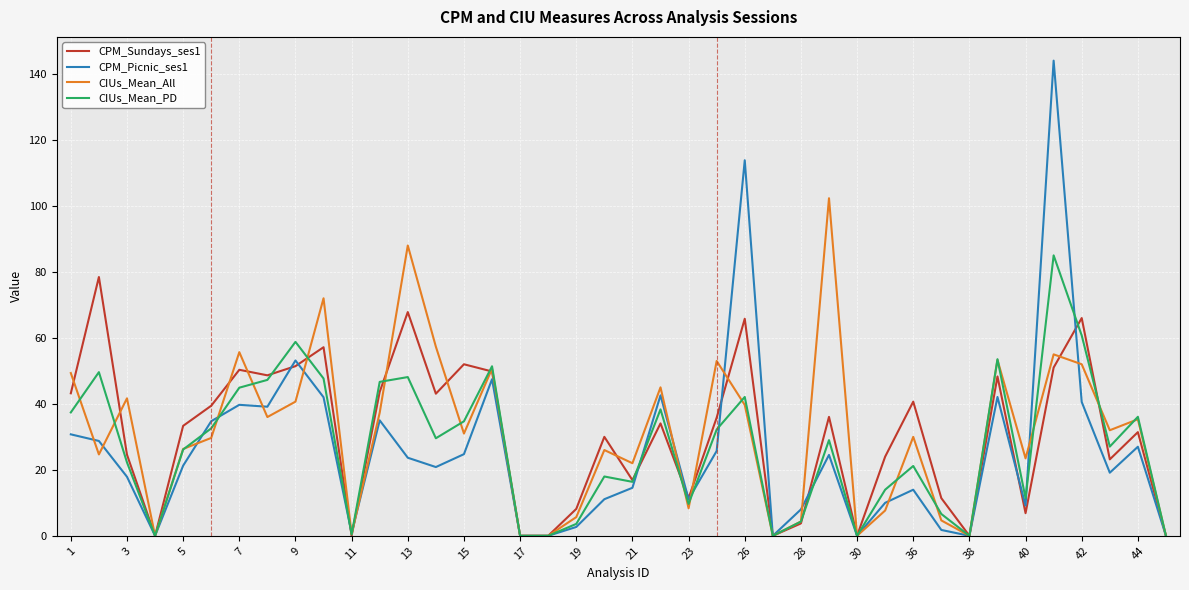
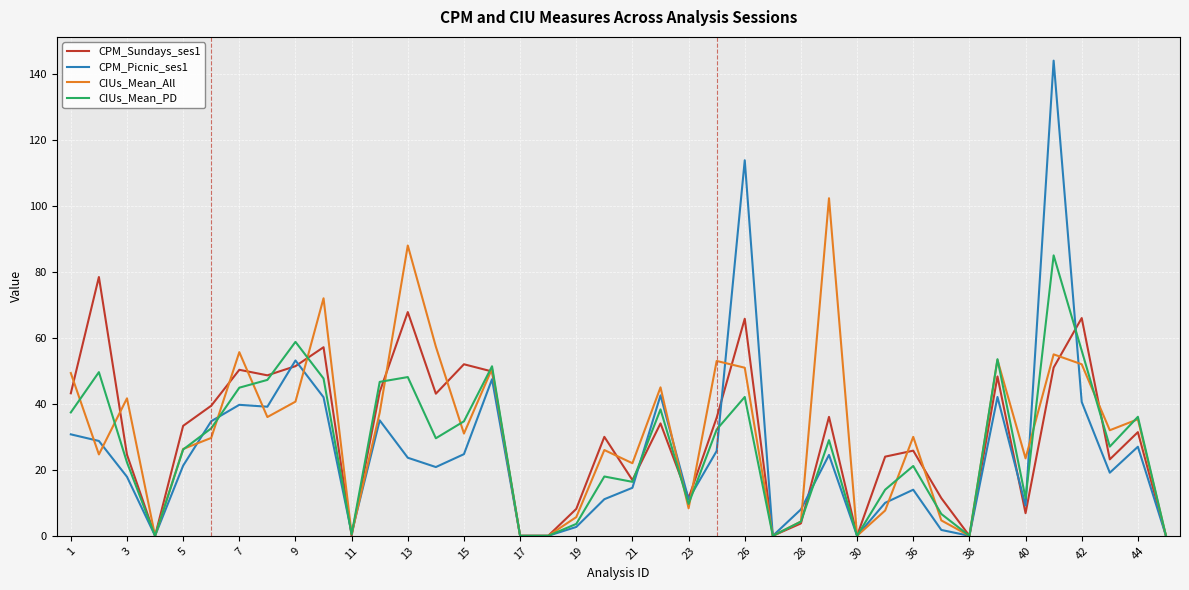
CIUs_Mean_All, 26: 40 -> 51
CPM_Sundays_ses1, 36: 41 -> 26
CIUs_Mean_PD, 42: 61 -> 56
